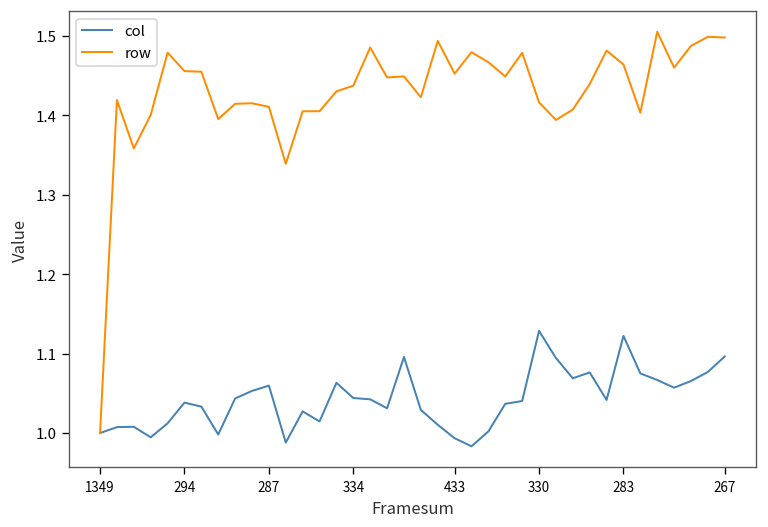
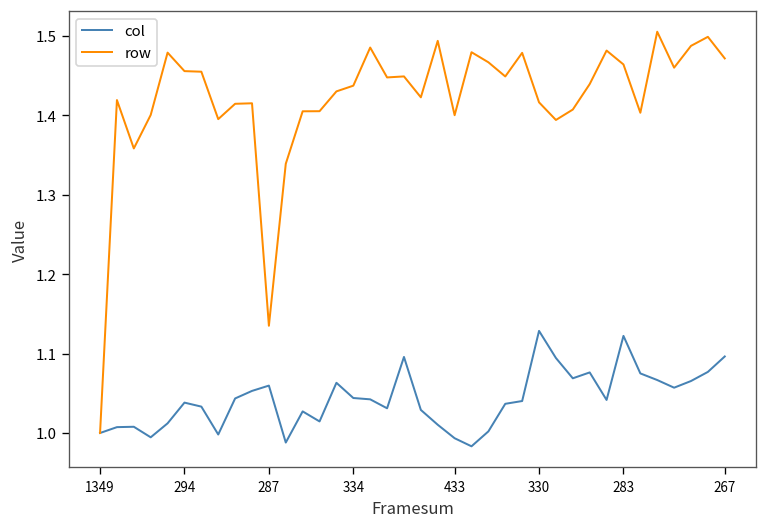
row, 287: 1.41 -> 1.13
row, 433: 1.45 -> 1.40
row, 267: 1.50 -> 1.47
